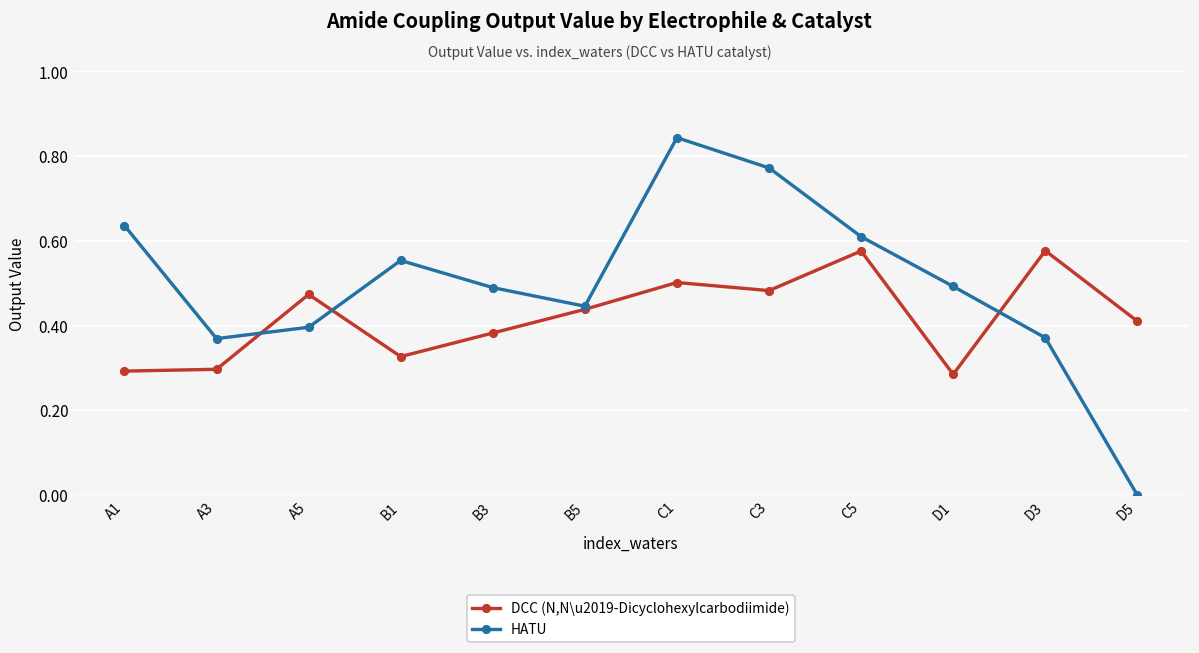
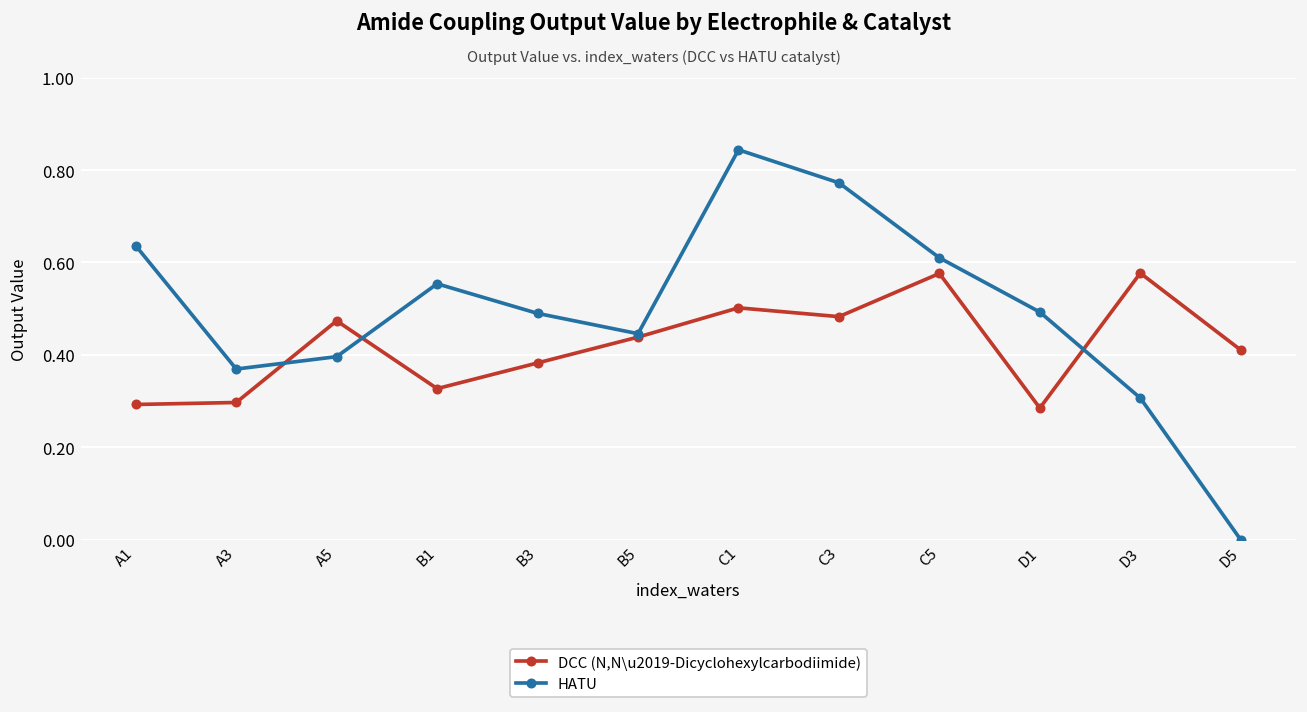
HATU, D3: 0.37 -> 0.31
